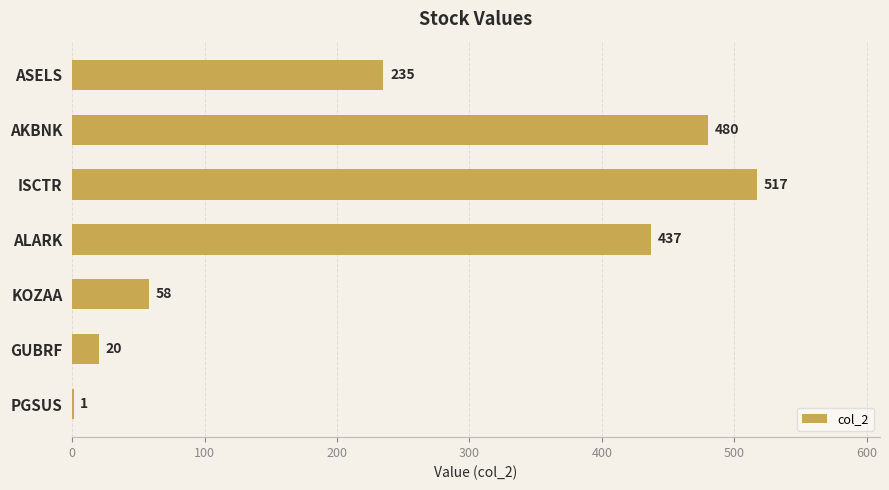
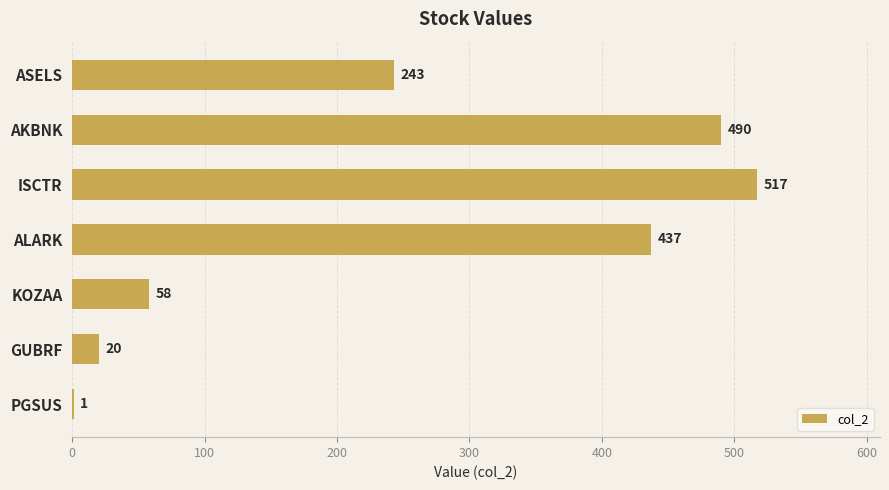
ASELS: 235 -> 243
AKBNK: 480 -> 490
